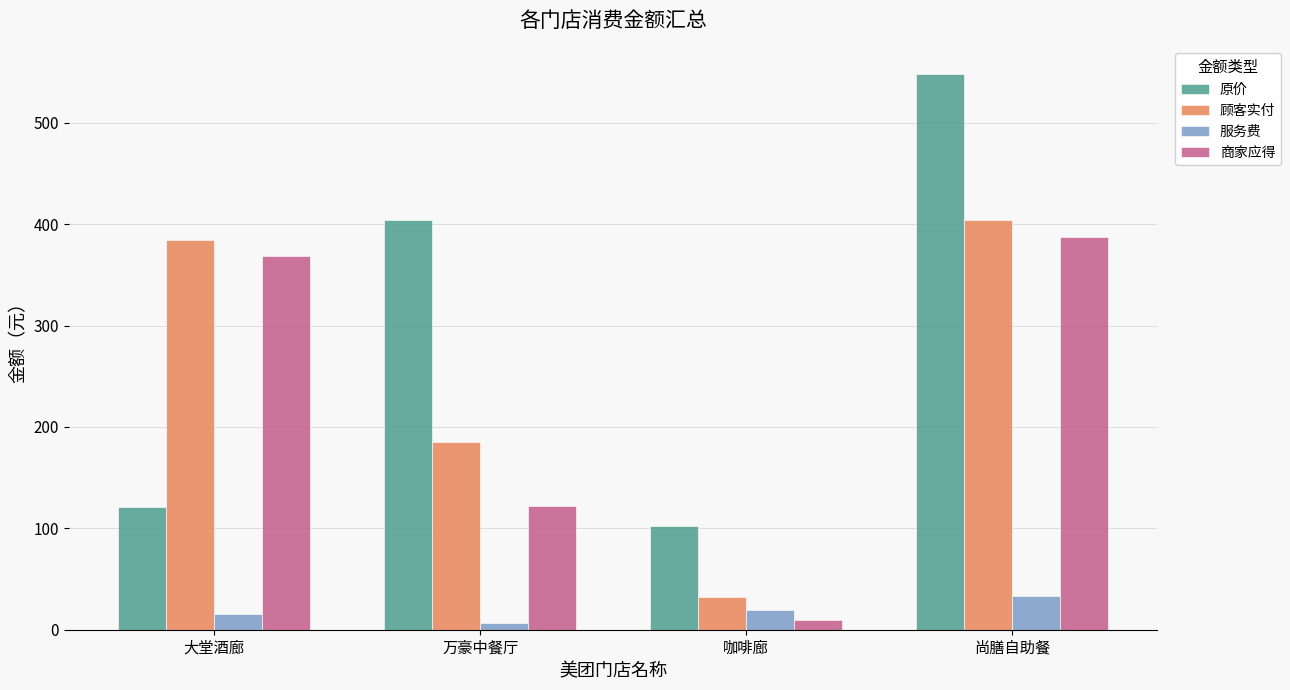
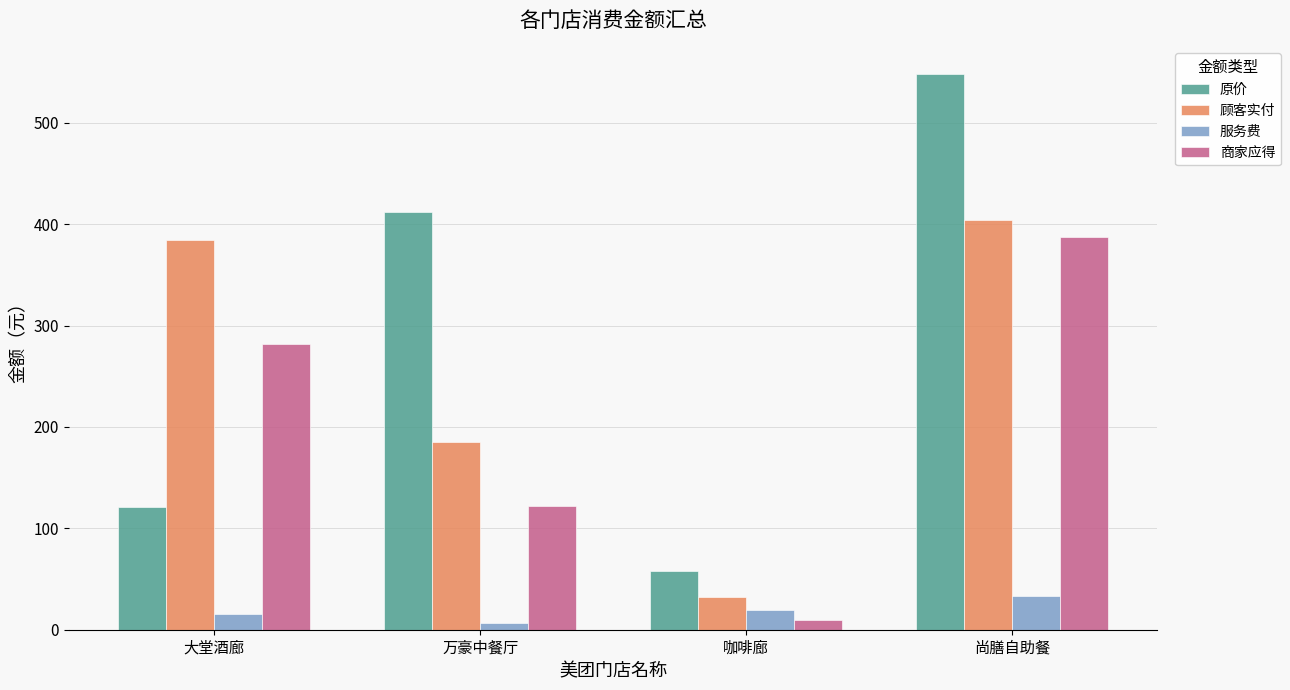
商家应得, 大堂酒廊: 369 -> 281
原价, 万豪中餐厅: 404 -> 412
原价, 咖啡廊: 102 -> 58
